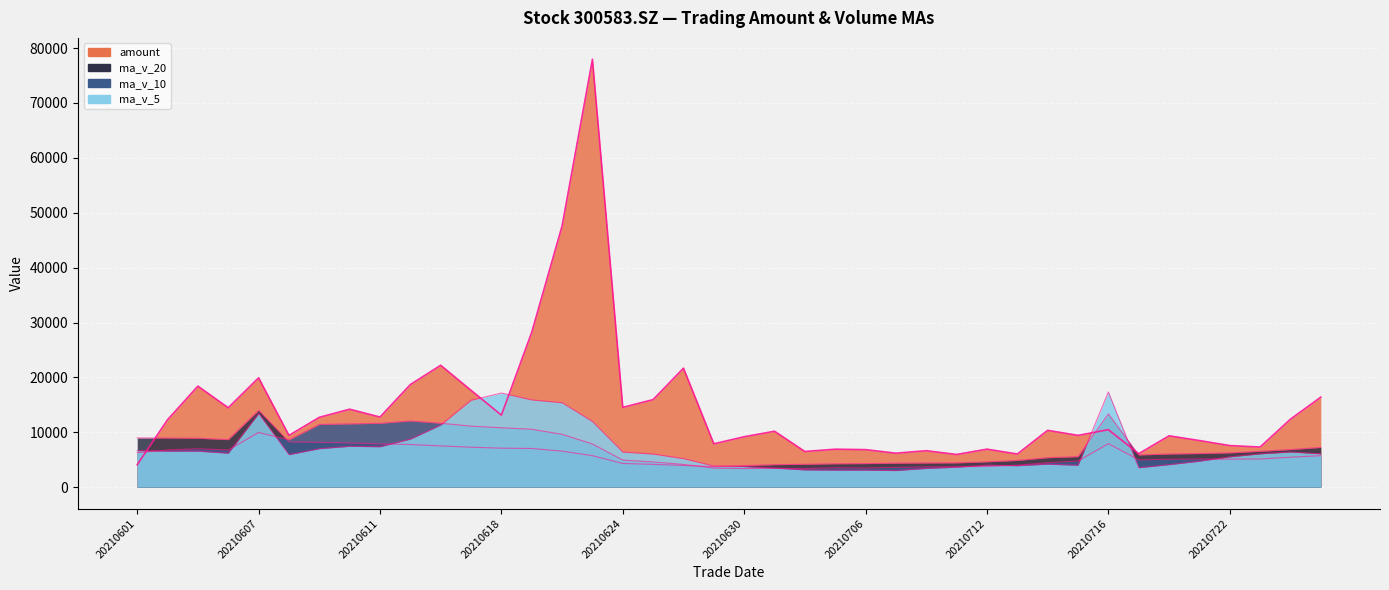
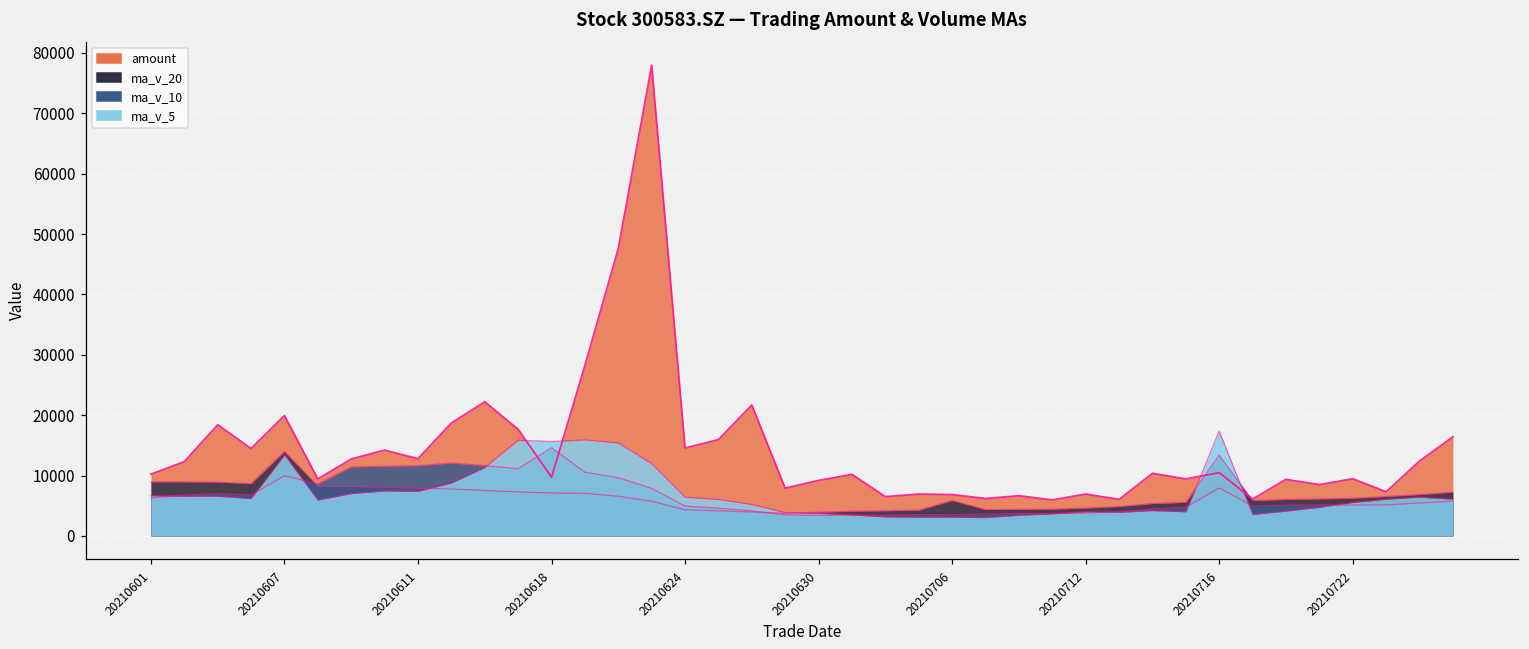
amount, 20210601: 4000 -> 10000
amount, 20210618: 13000 -> 10000
ma_v_10, 20210618: 11000 -> 15000
ma_v_5, 20210618: 17000 -> 16000
ma_v_20, 20210706: 4000 -> 6000
amount, 20210722: 8000 -> 9000
